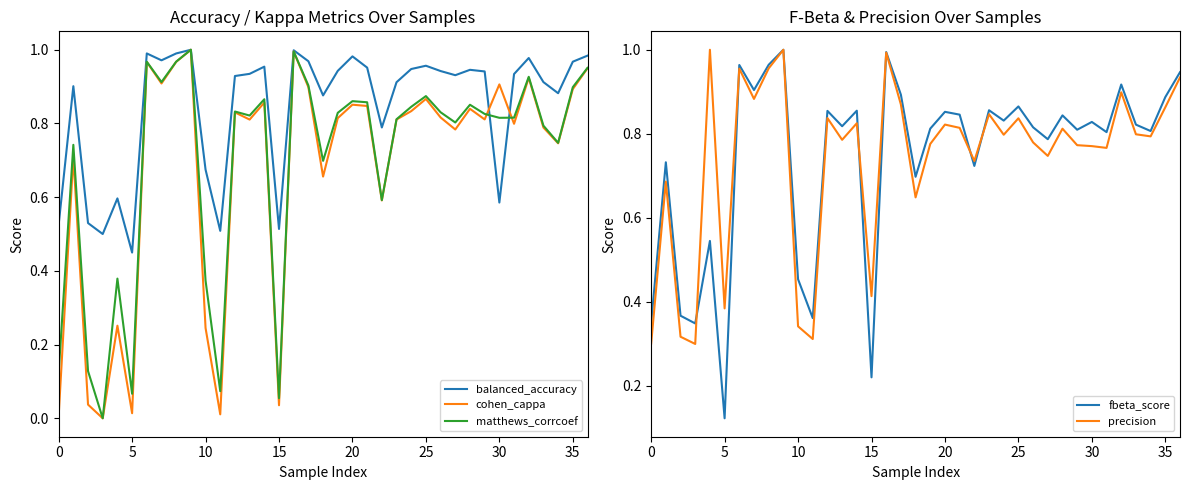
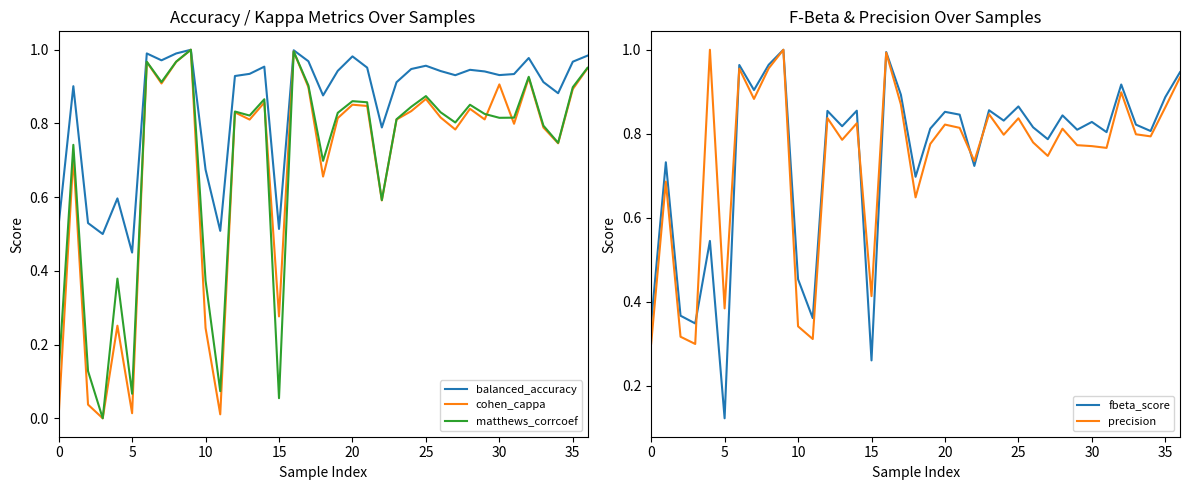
Accuracy / Kappa Metrics Over Samples, cohen_cappa, 15: 0.04 -> 0.28
Accuracy / Kappa Metrics Over Samples, balanced_accuracy, 30: 0.59 -> 0.93
F-Beta & Precision Over Samples, fbeta_score, 15: 0.22 -> 0.26
